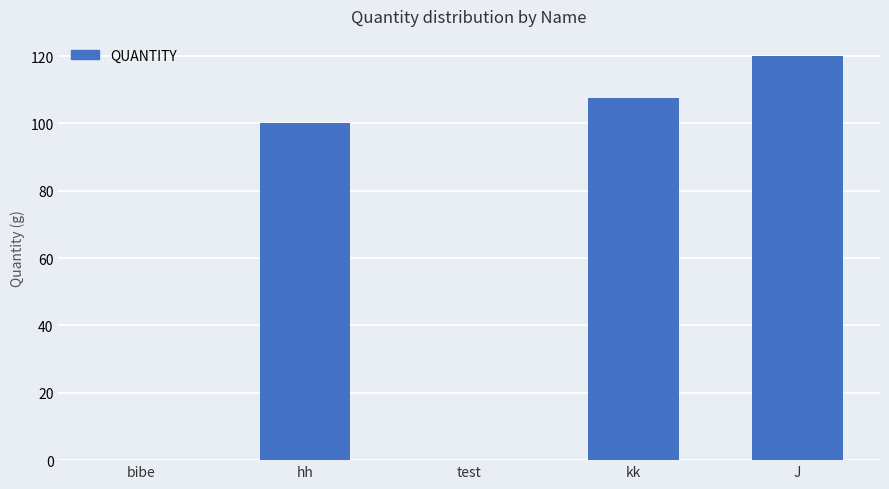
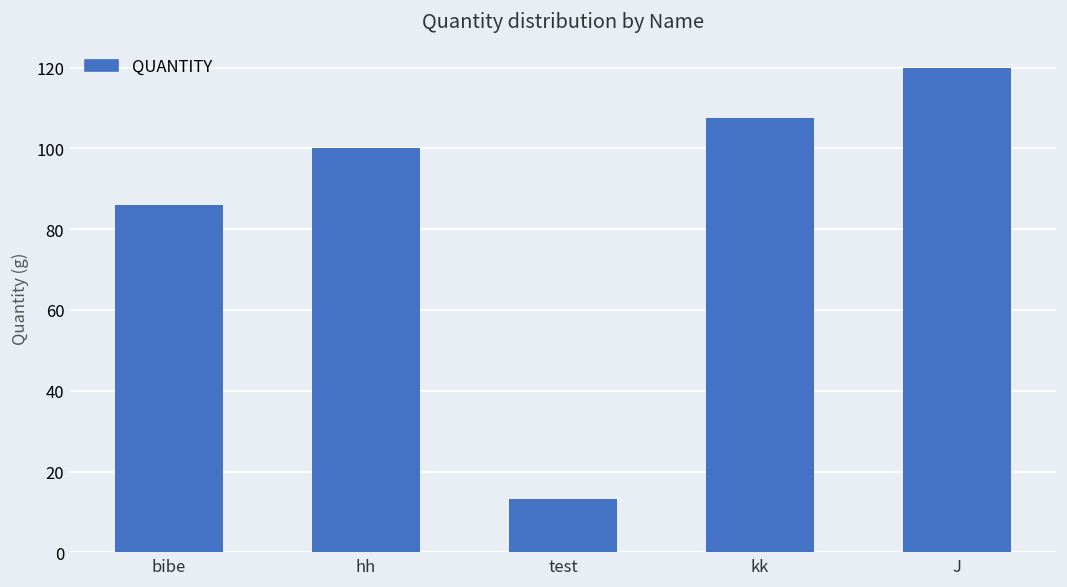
bibe: 0 -> 86
test: 0 -> 13
